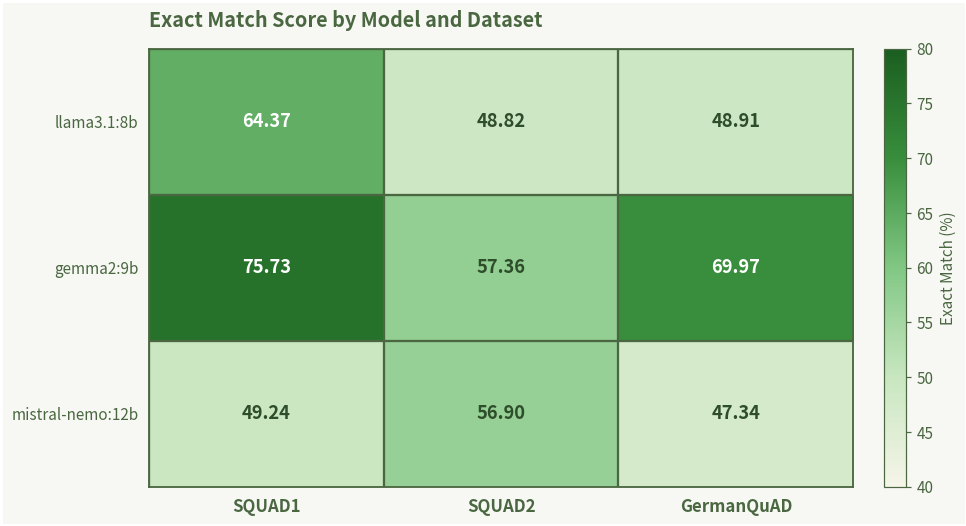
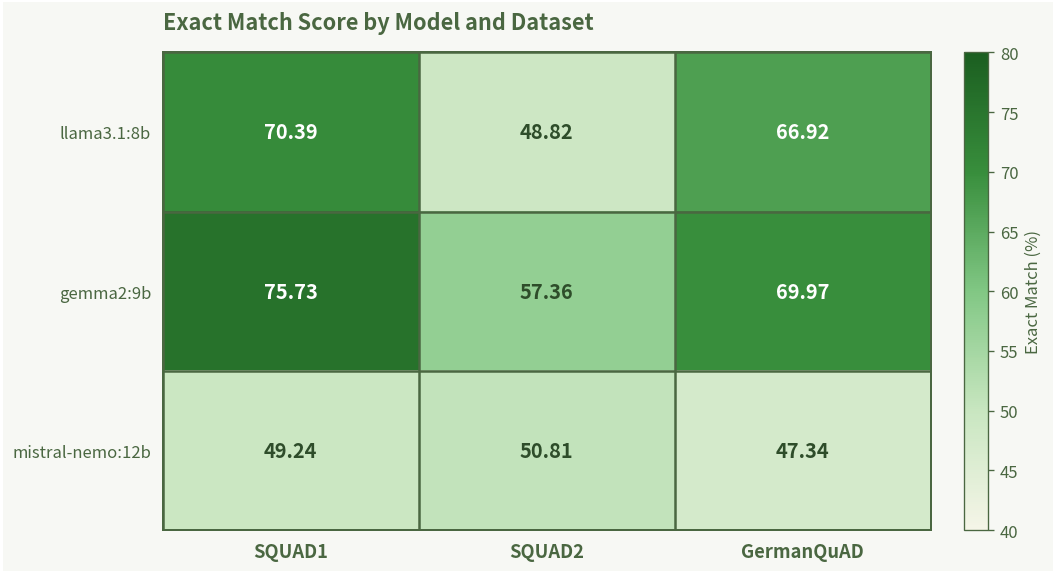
llama3.1:8b, SQUAD1: 64.37 -> 70.39
llama3.1:8b, GermanQuAD: 48.91 -> 66.92
mistral-nemo:12b, SQUAD2: 56.90 -> 50.81
